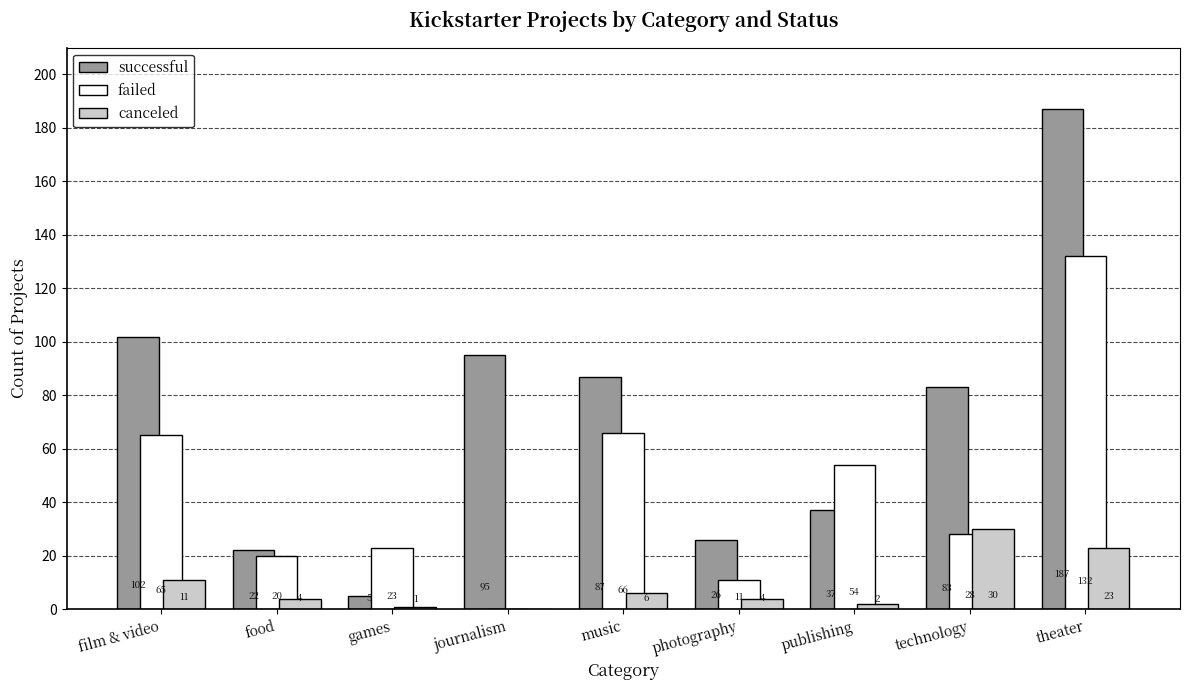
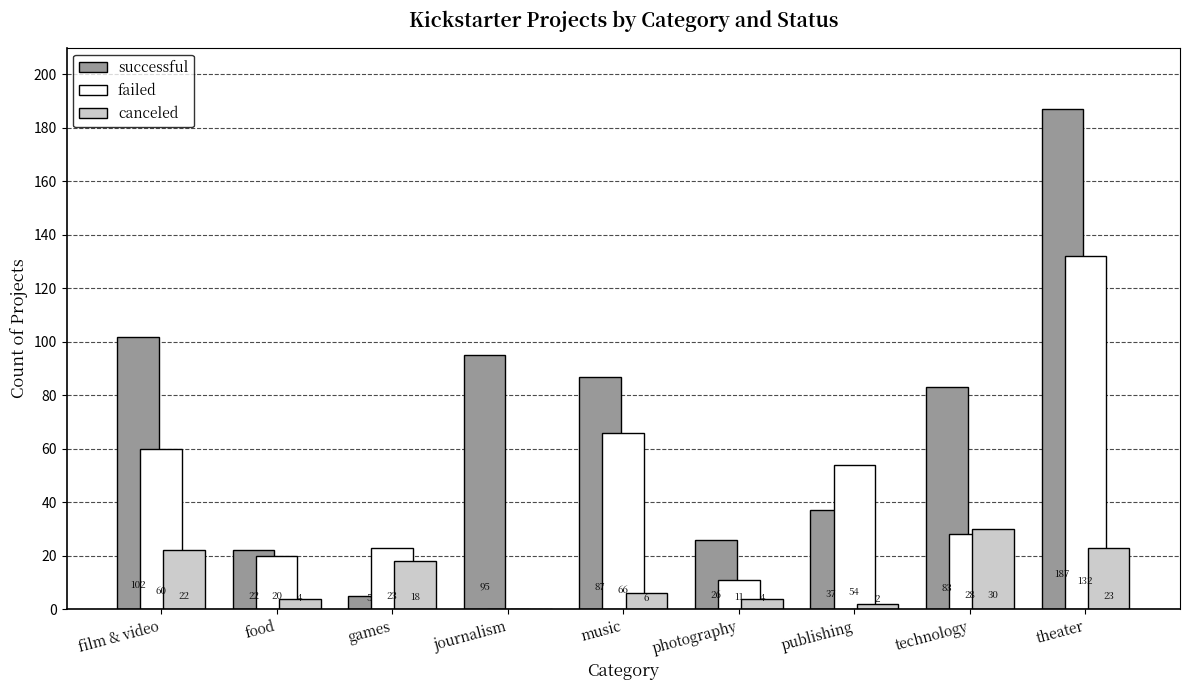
failed, film & video: 65 -> 60
canceled, film & video: 11 -> 22
canceled, games: 1 -> 18
